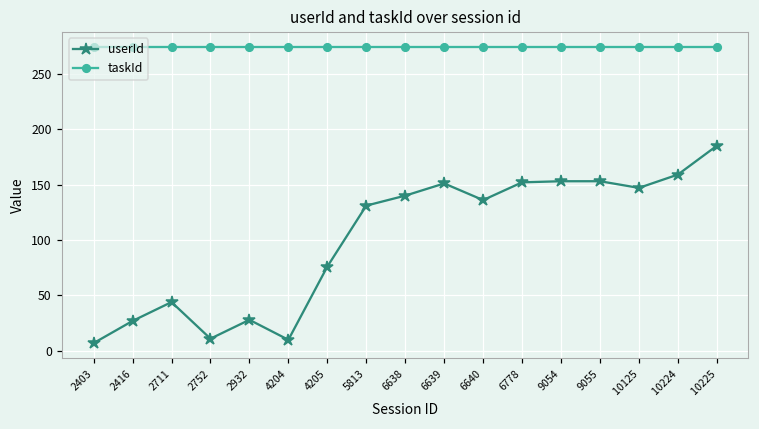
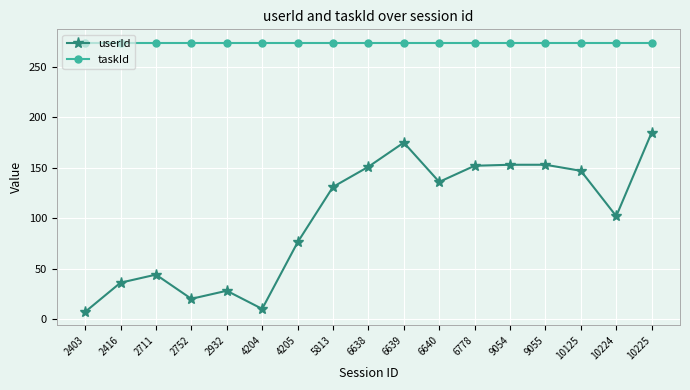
userId, 2416: 27 -> 36
userId, 2752: 11 -> 20
userId, 6638: 140 -> 151
userId, 6639: 151 -> 175
userId, 10224: 159 -> 102
